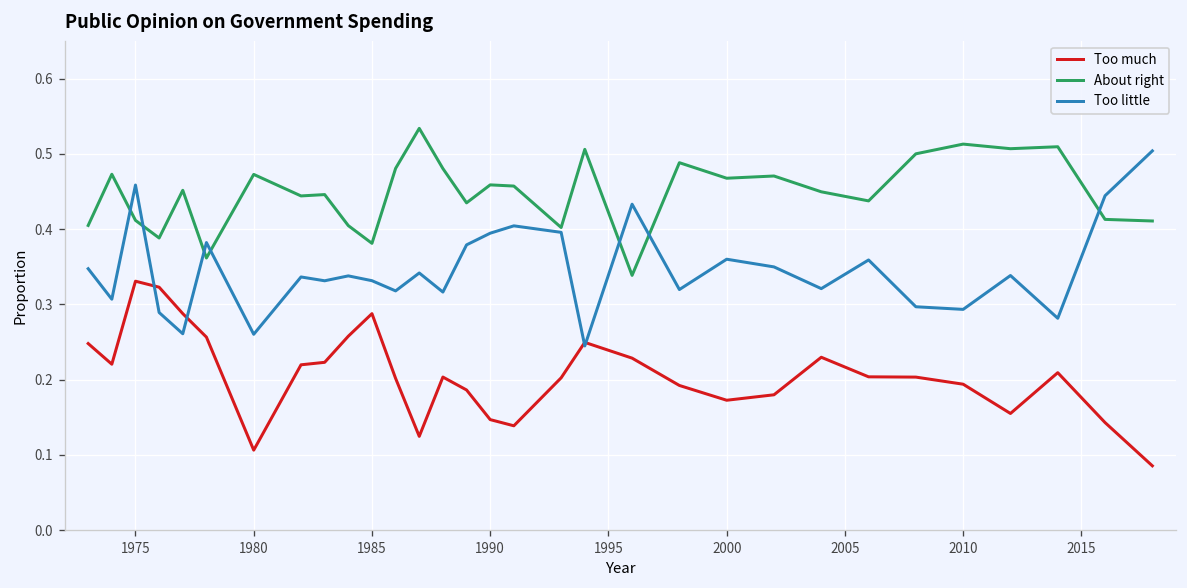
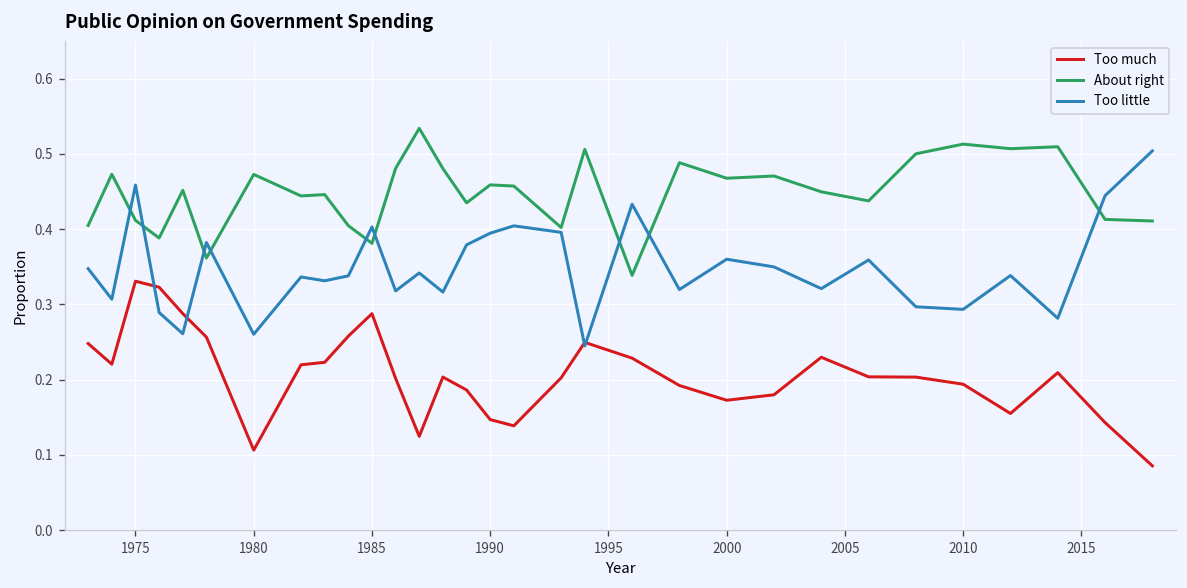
Too little, 1985: 0.33 -> 0.40
